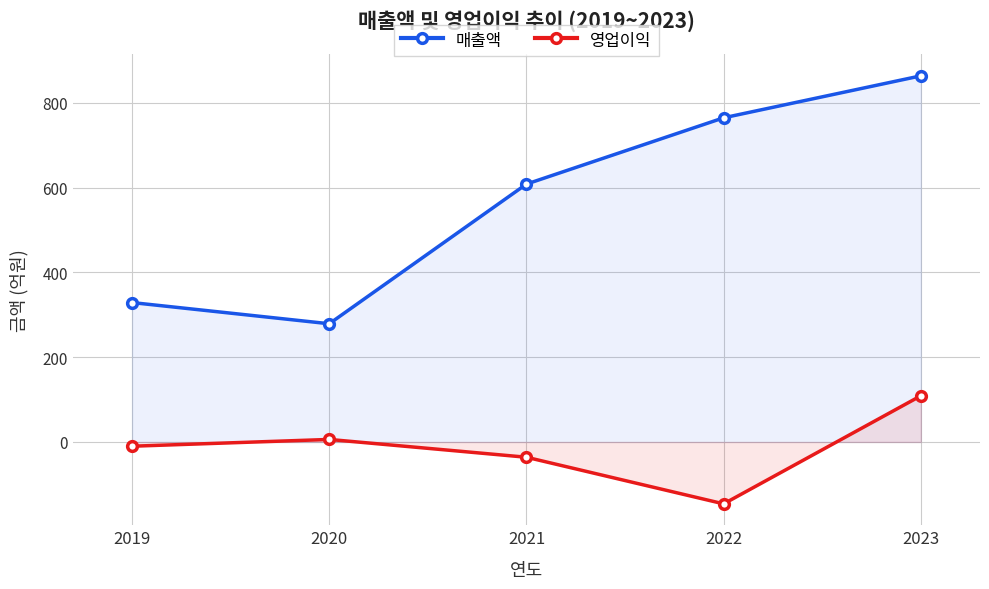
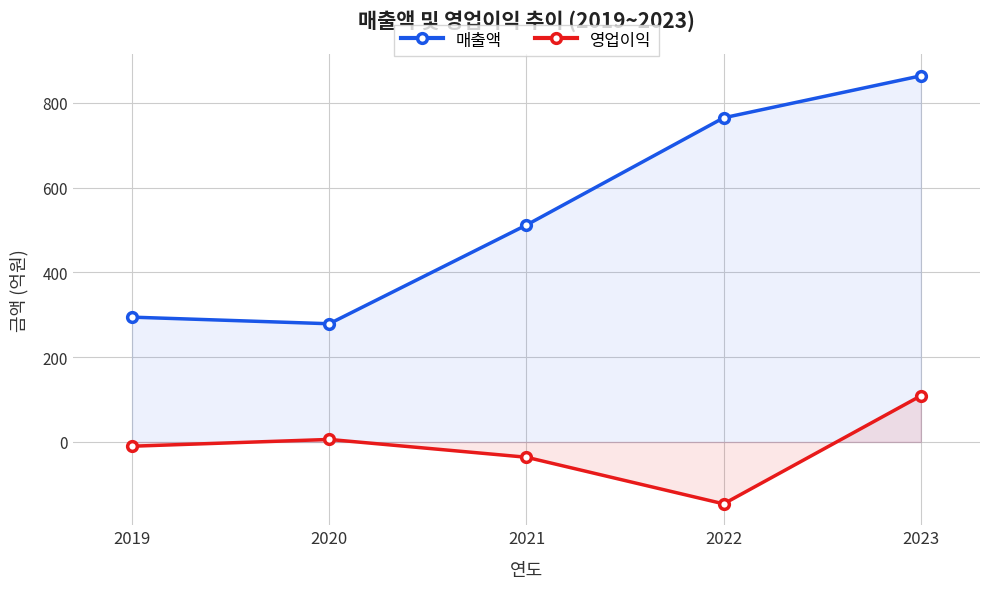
매출액, 2019: 330 -> 290
매출액, 2021: 610 -> 510
